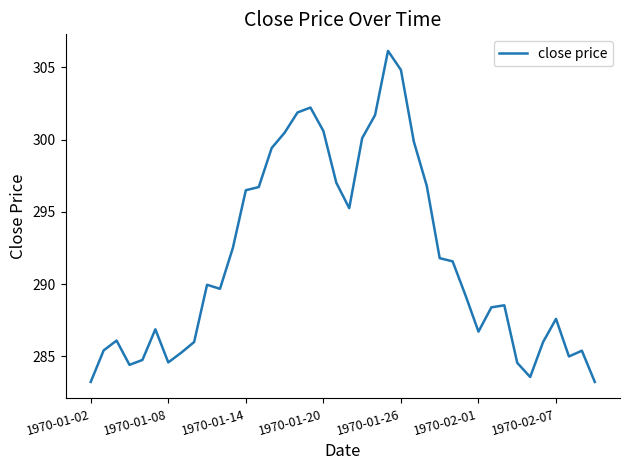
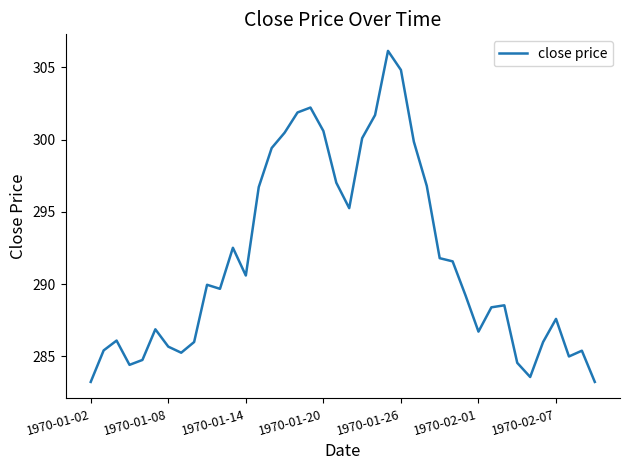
1970-01-08: 284.6 -> 285.7
1970-01-14: 296.5 -> 290.6
